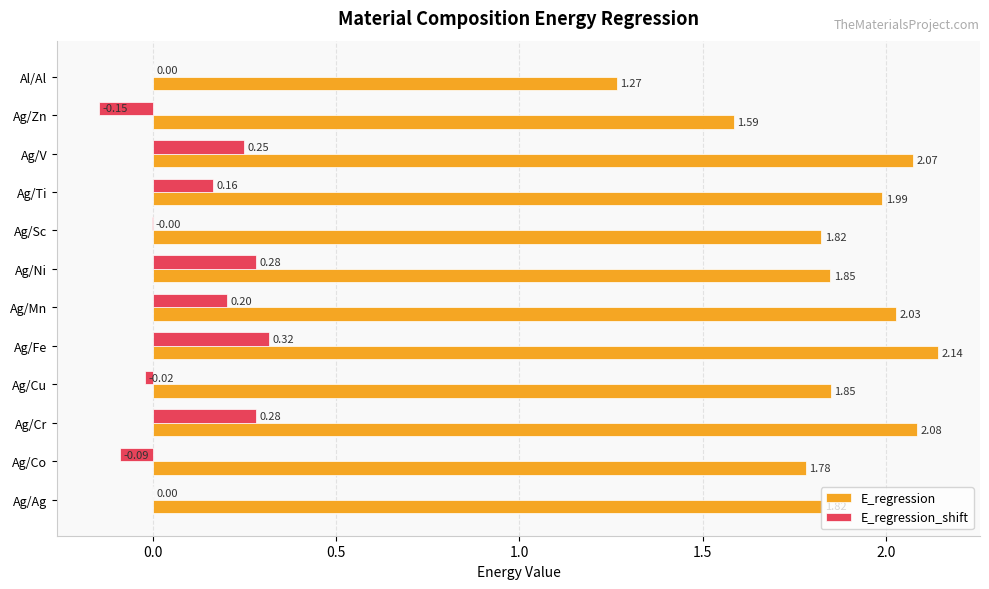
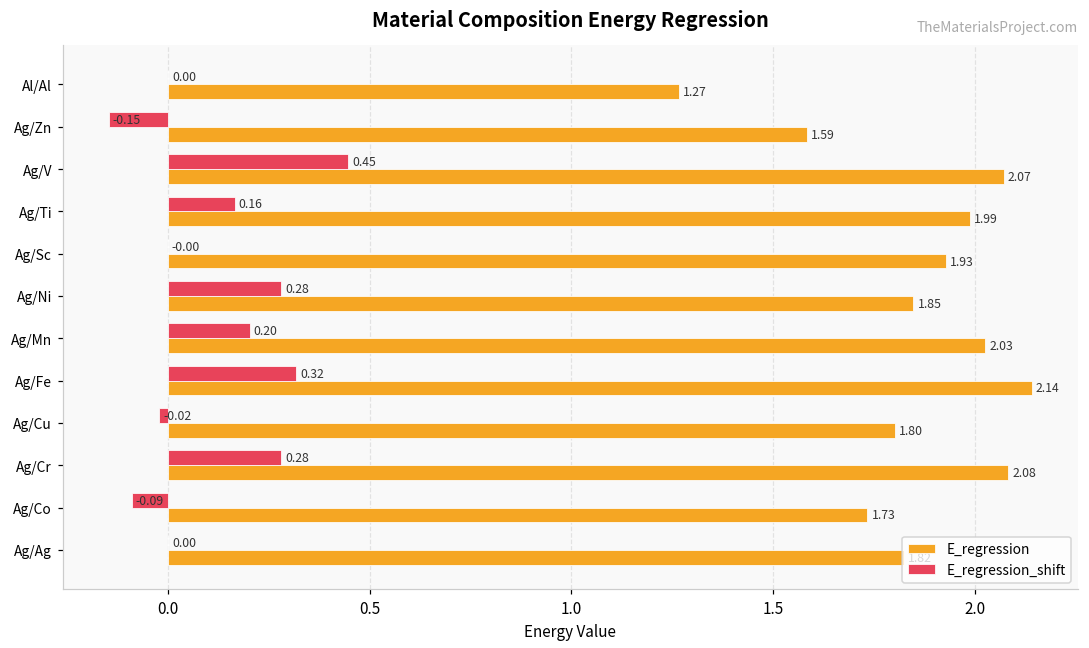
E_regression_shift, Ag/V: 0.25 -> 0.45
E_regression, Ag/Sc: 1.82 -> 1.93
E_regression, Ag/Cu: 1.85 -> 1.80
E_regression, Ag/Co: 1.78 -> 1.73
